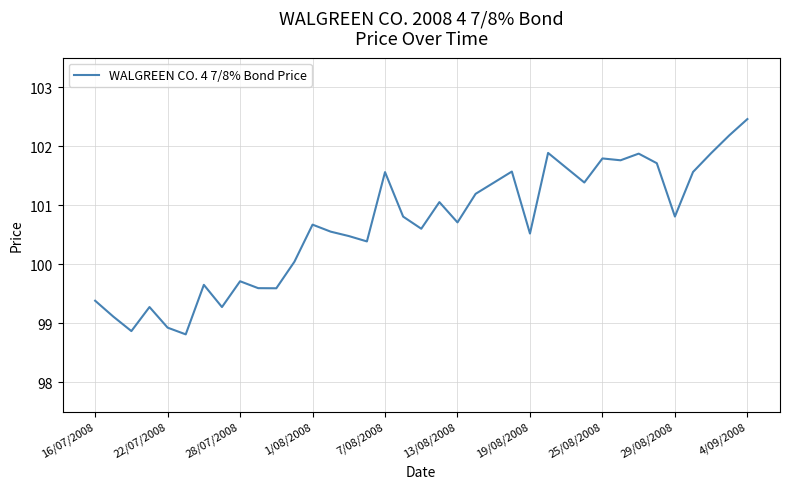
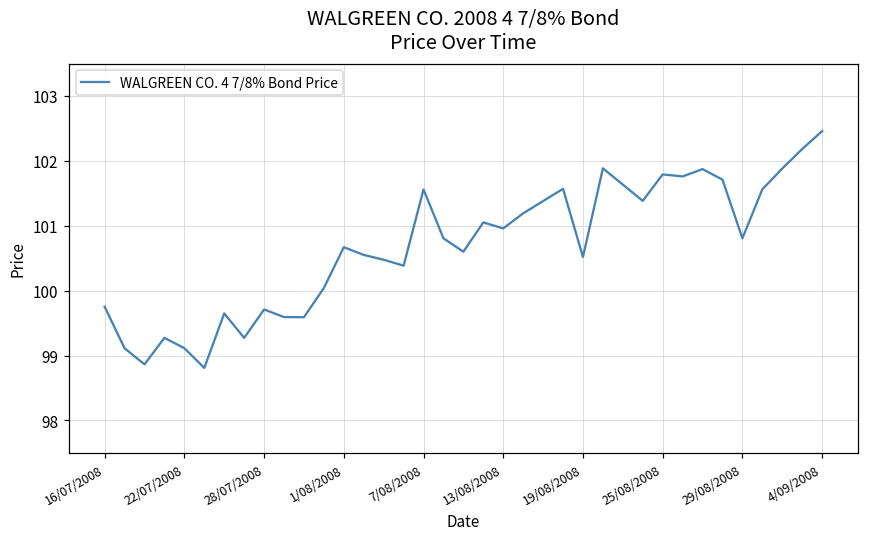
16/07/2008: 99.4 -> 99.8
22/07/2008: 98.9 -> 99.1
13/08/2008: 100.7 -> 101.0
